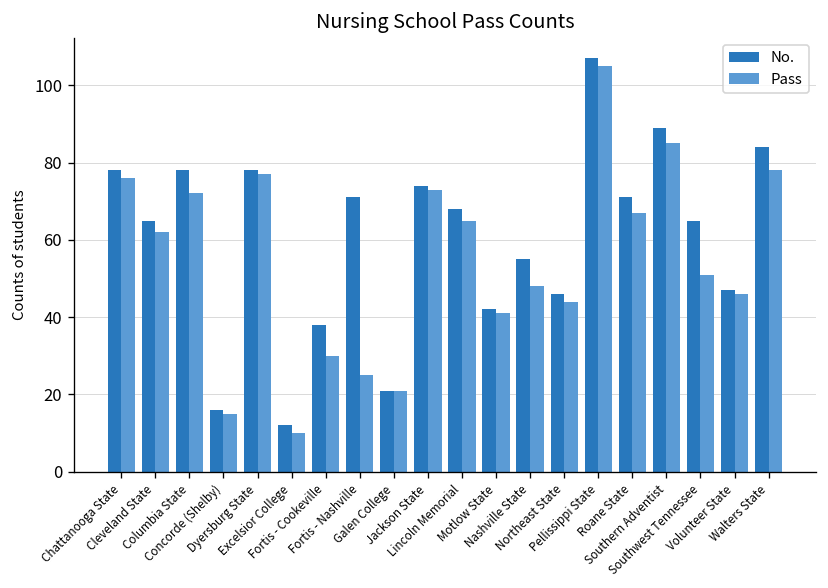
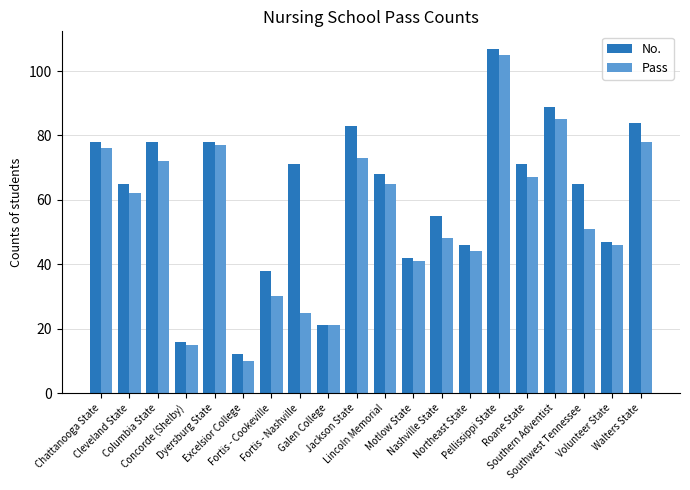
No., Jackson State: 74 -> 83
